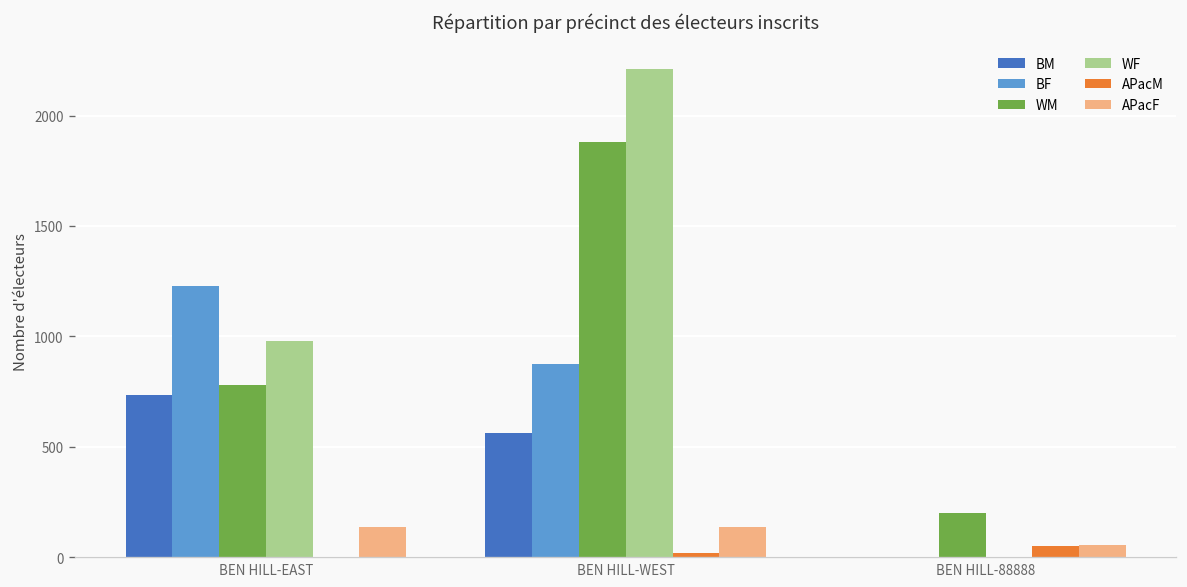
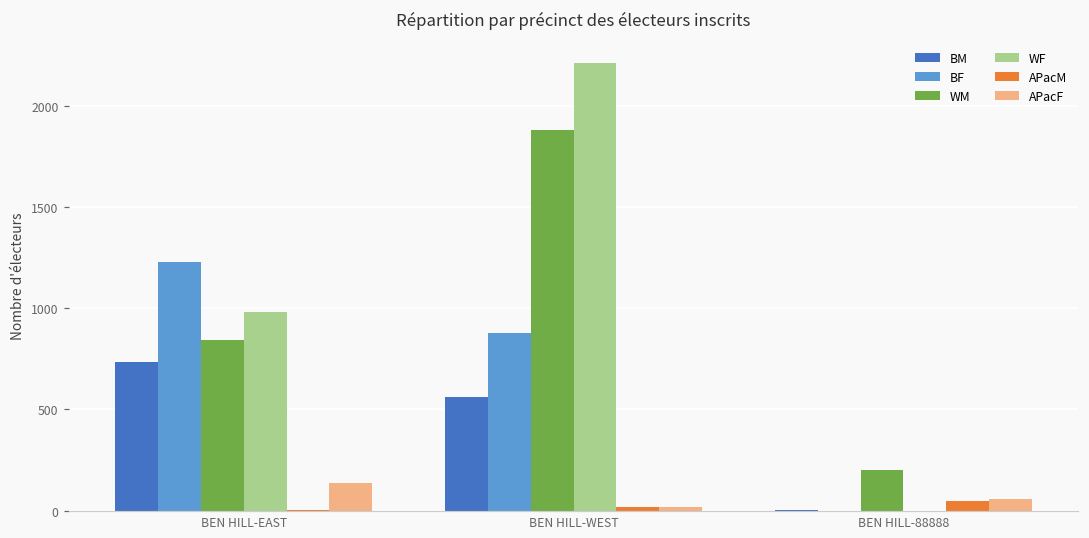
WM, BEN HILL-EAST: 780 -> 840
APacF, BEN HILL-WEST: 140 -> 20
